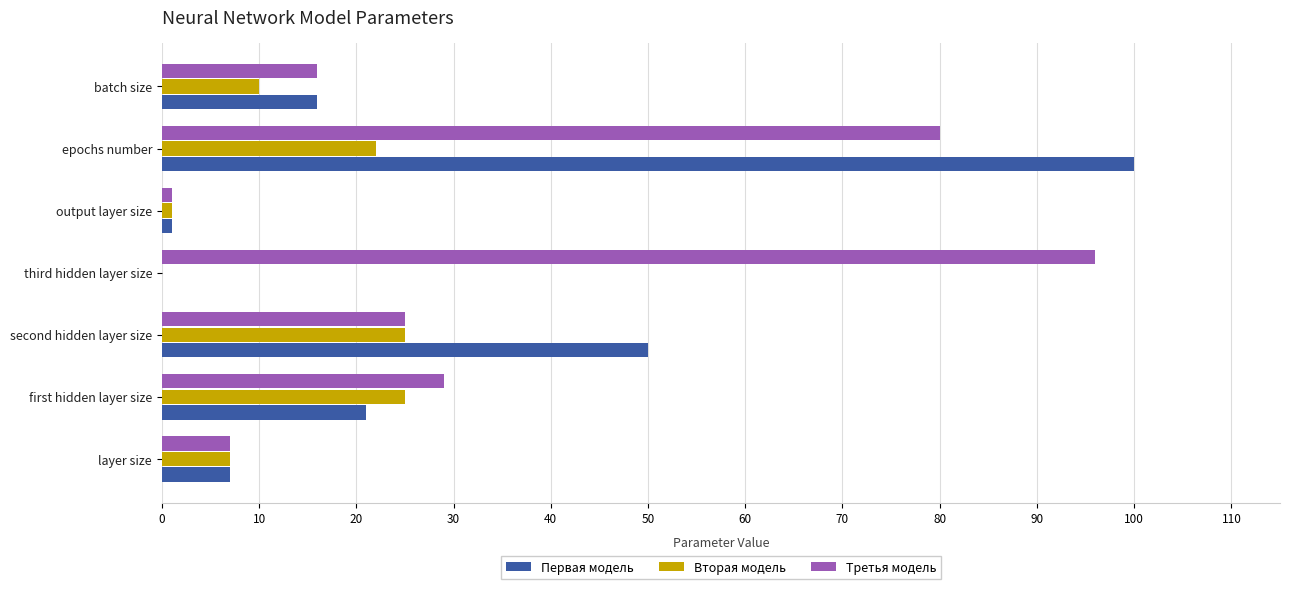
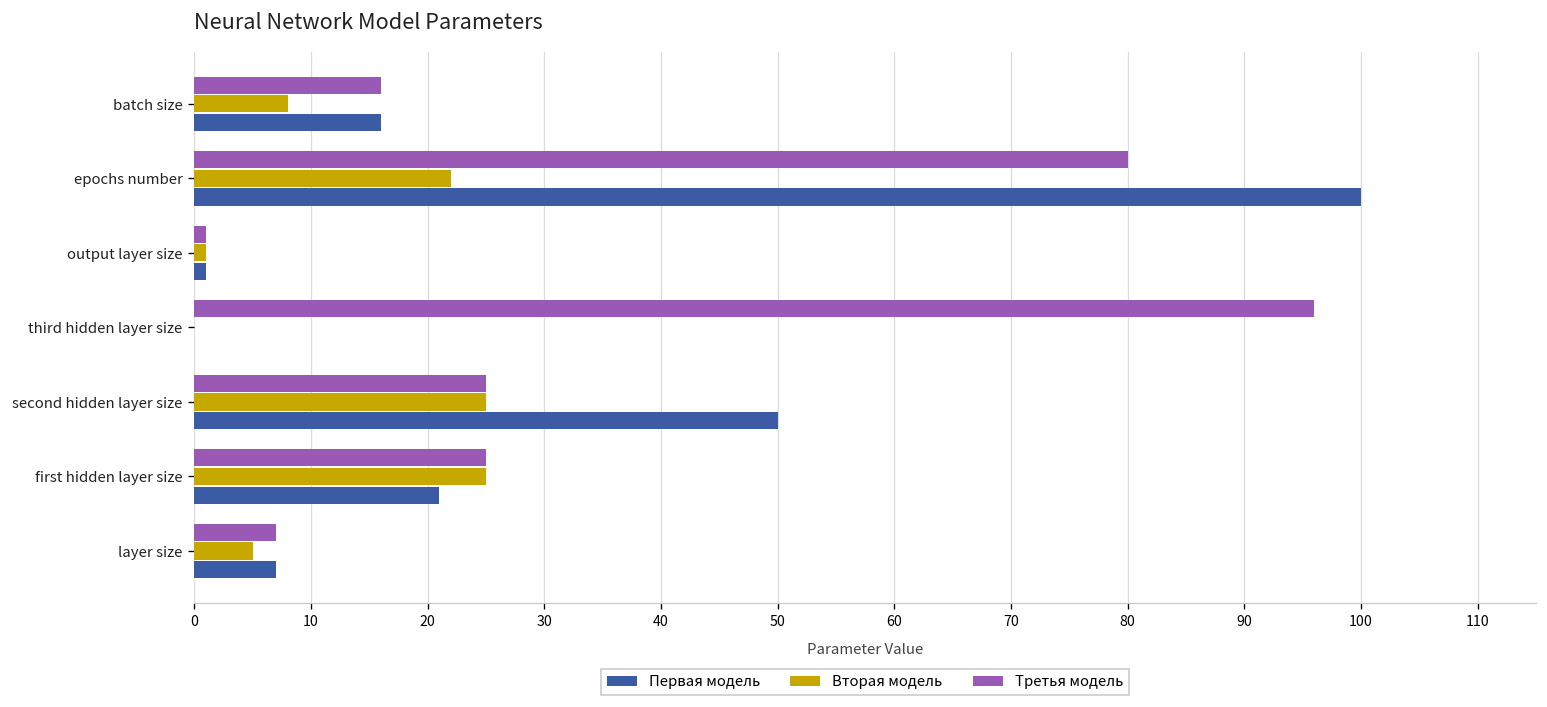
Вторая модель, batch size: 10 -> 8
Третья модель, first hidden layer size: 29 -> 25
Вторая модель, layer size: 7 -> 5
